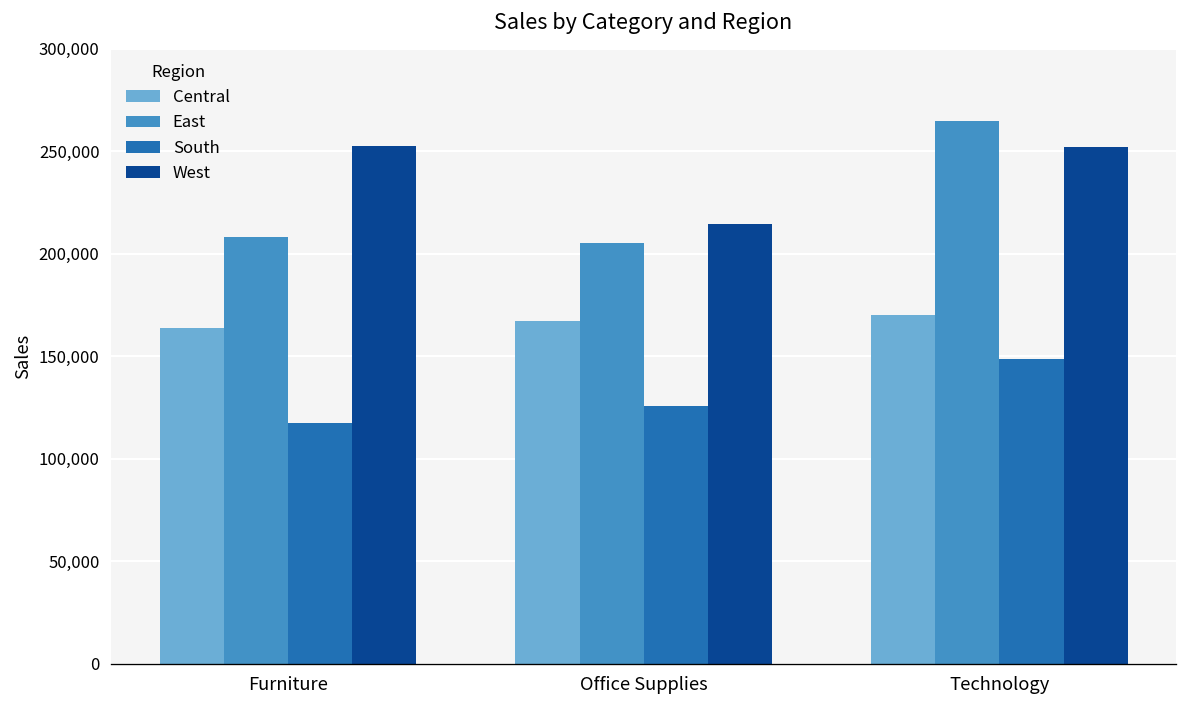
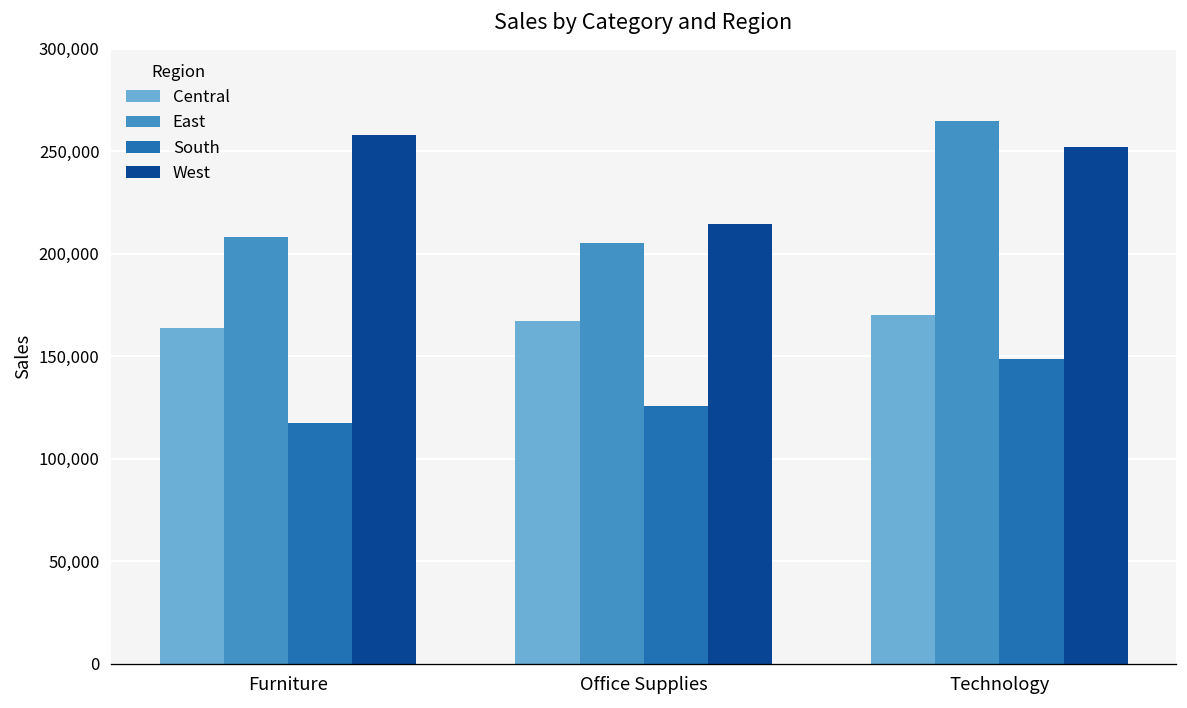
West, Furniture: 253,000 -> 258,000
